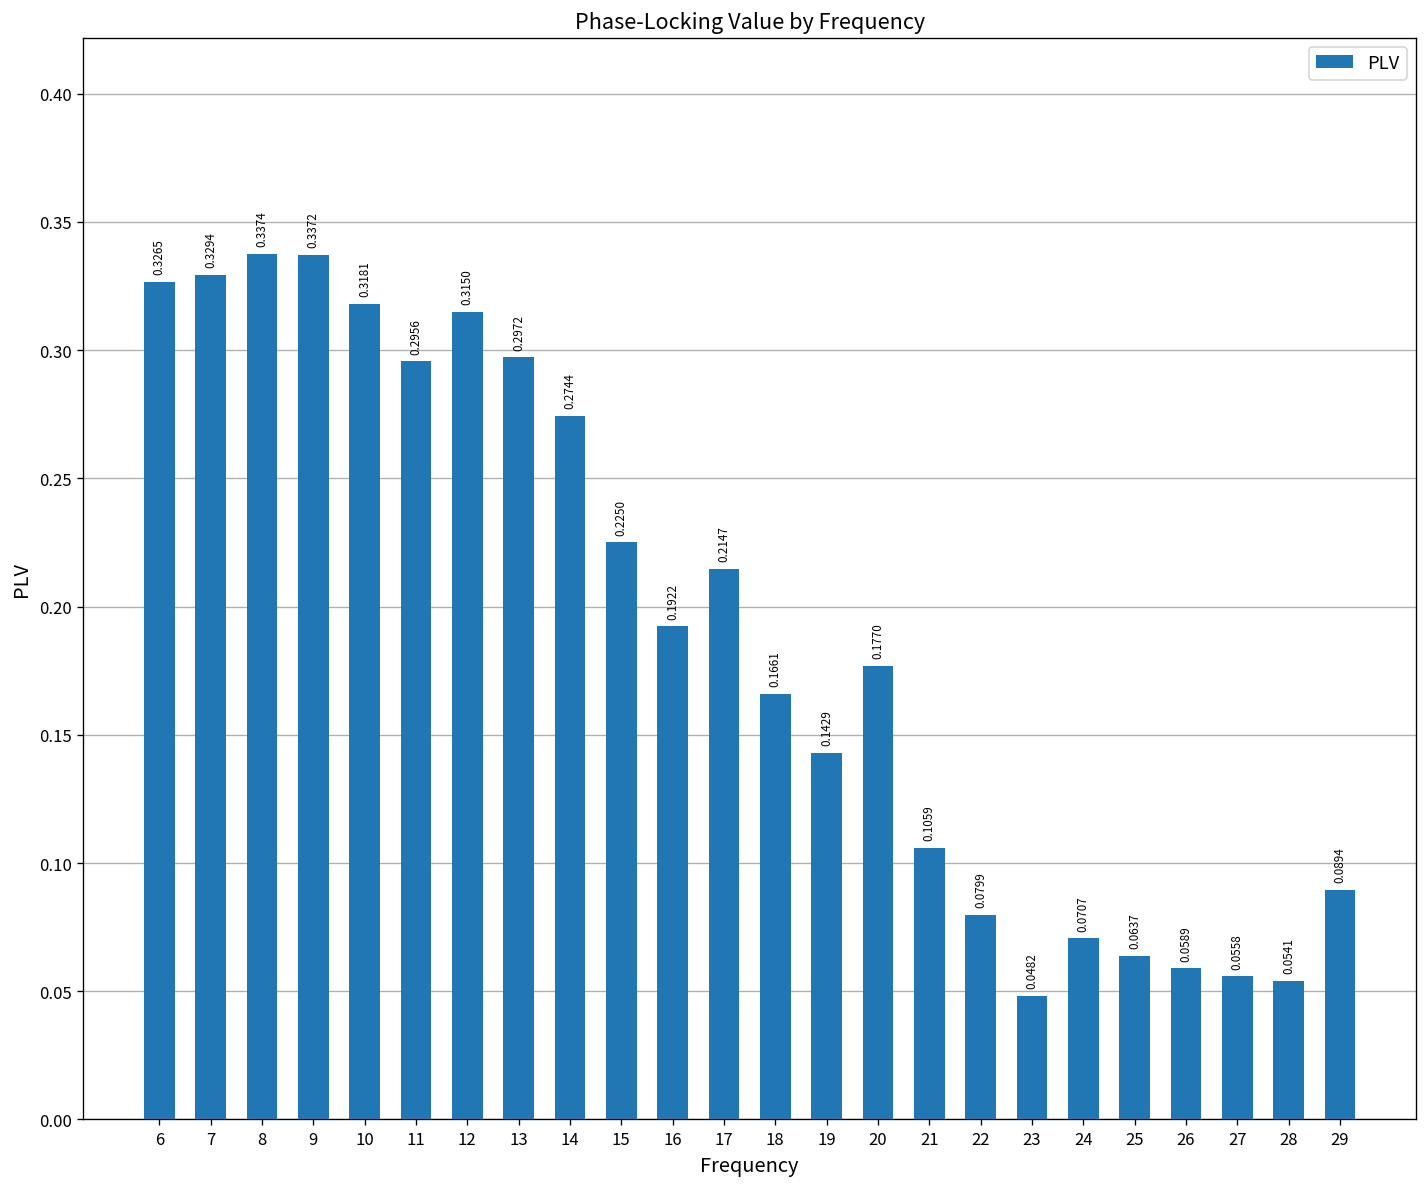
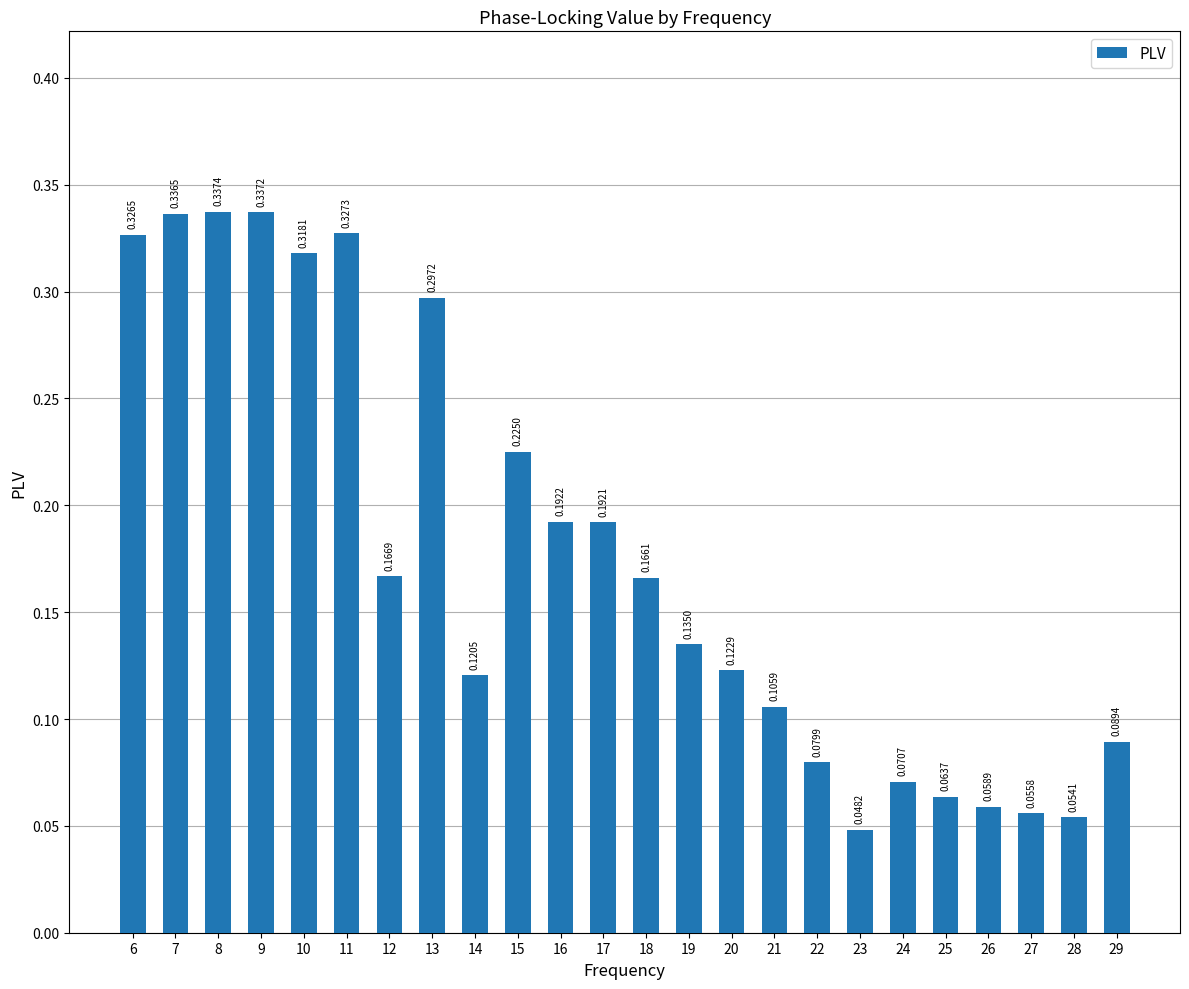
7: 0.3294 -> 0.3365
11: 0.2956 -> 0.3273
12: 0.3150 -> 0.1669
14: 0.2744 -> 0.1205
17: 0.2147 -> 0.1921
19: 0.1429 -> 0.1350
20: 0.1770 -> 0.1229
